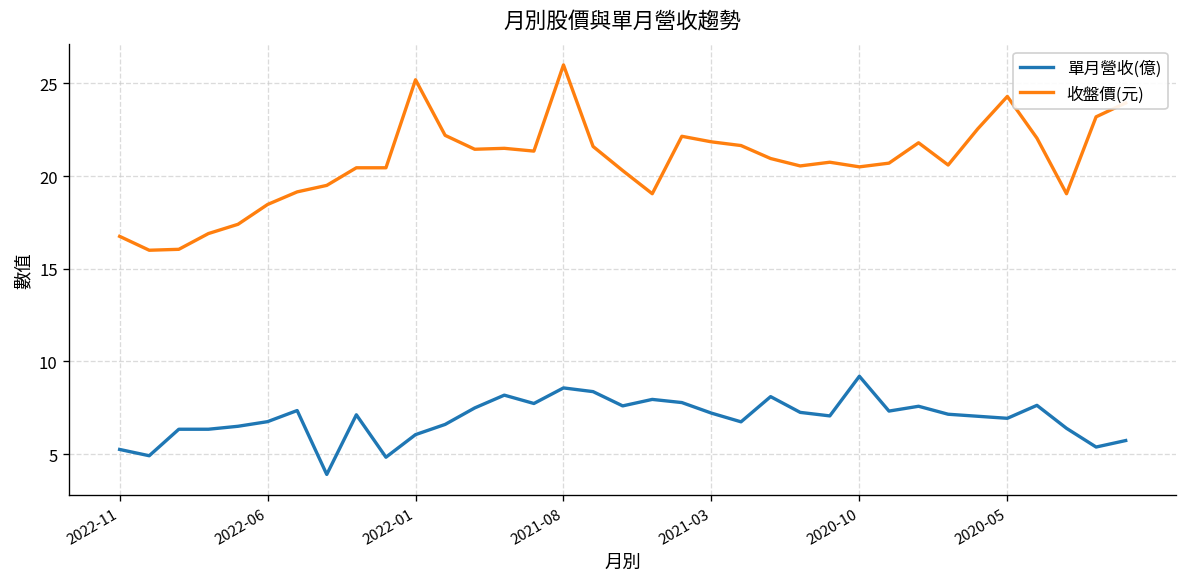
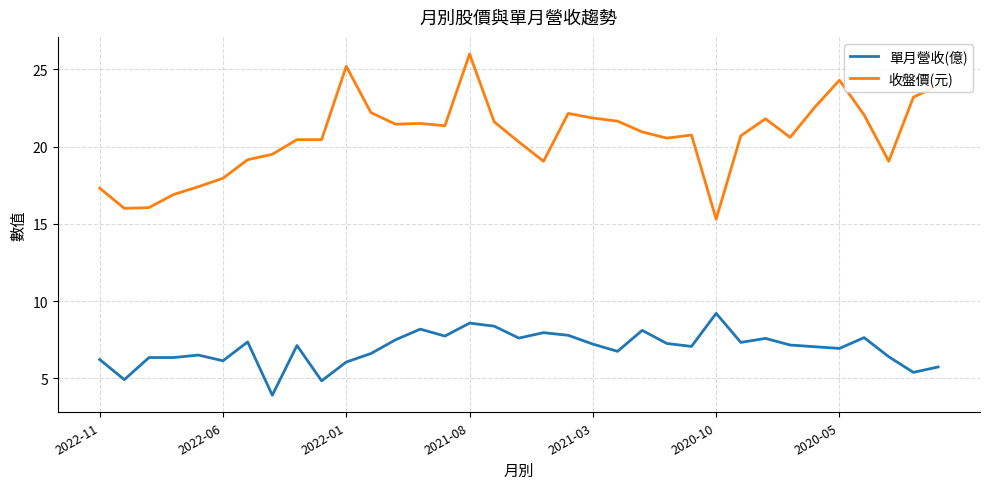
單月營收(億), 2022-11: 5.3 -> 6.2
收盤價(元), 2022-11: 16.8 -> 17.3
單月營收(億), 2022-06: 6.8 -> 6.1
收盤價(元), 2022-06: 18.5 -> 18.0
收盤價(元), 2020-10: 20.5 -> 15.3
